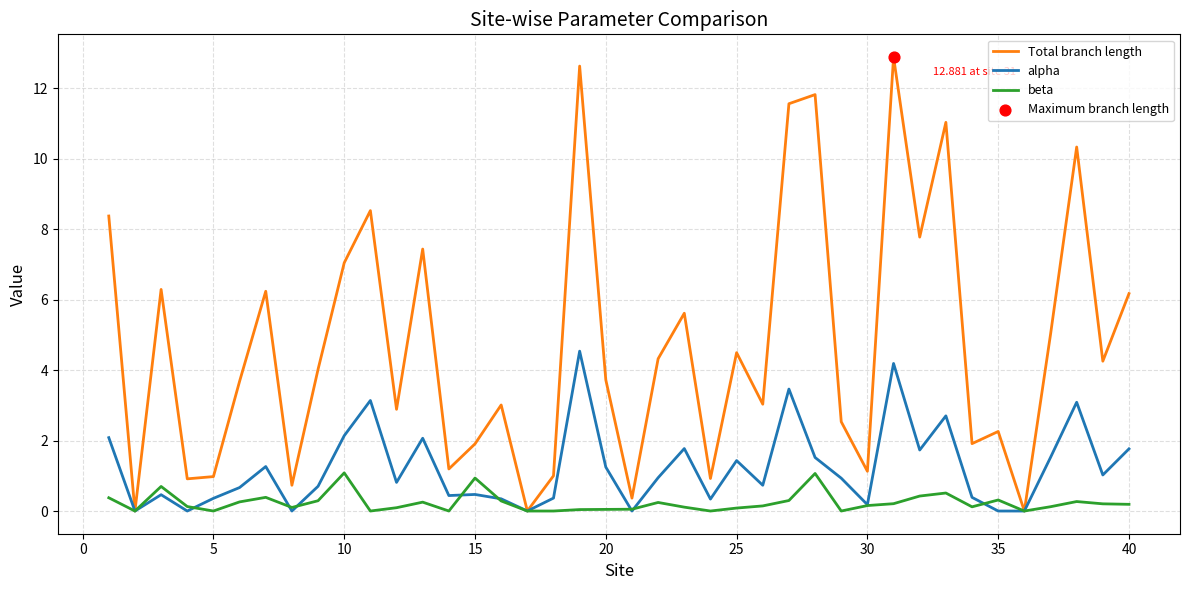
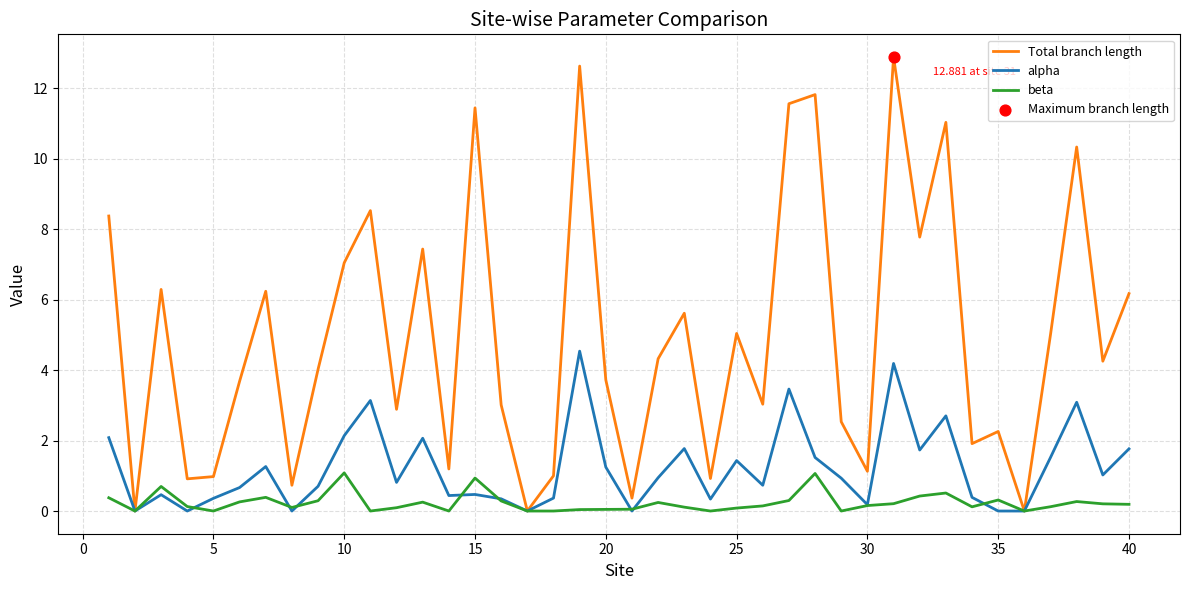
Total branch length, 15: 1.9 -> 11.4
Total branch length, 25: 4.5 -> 5.0
